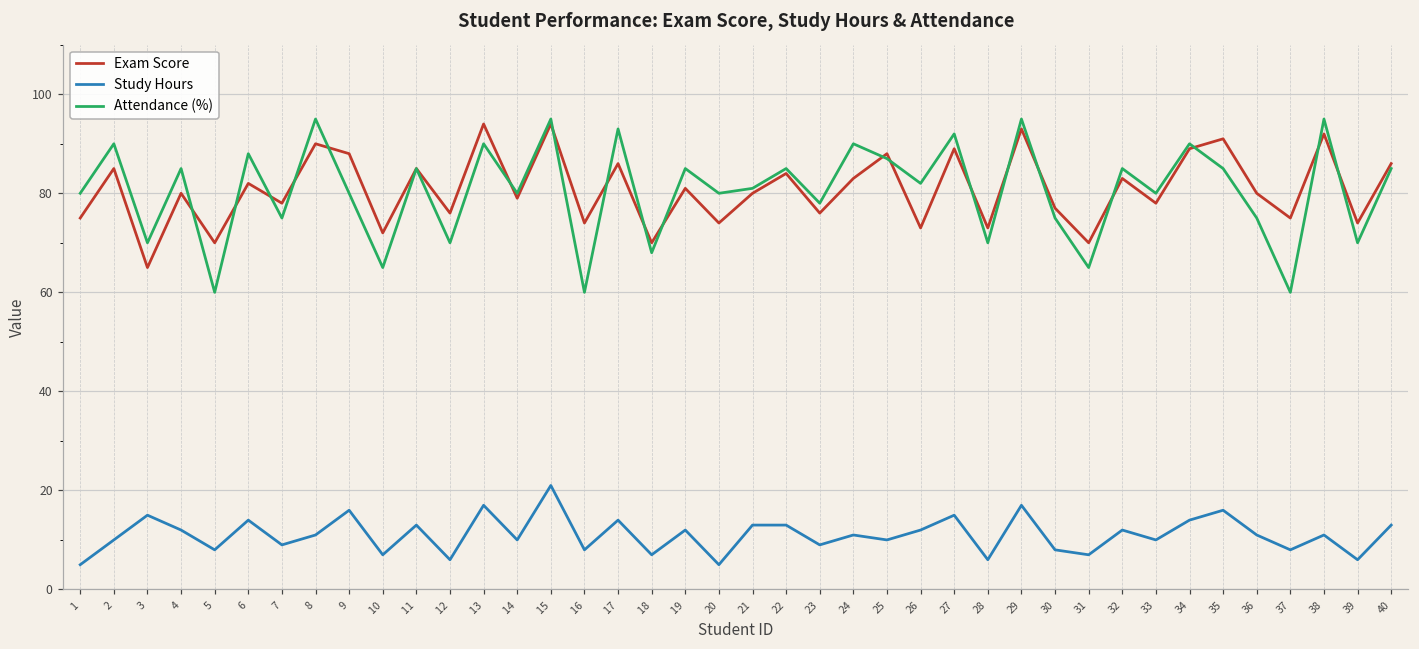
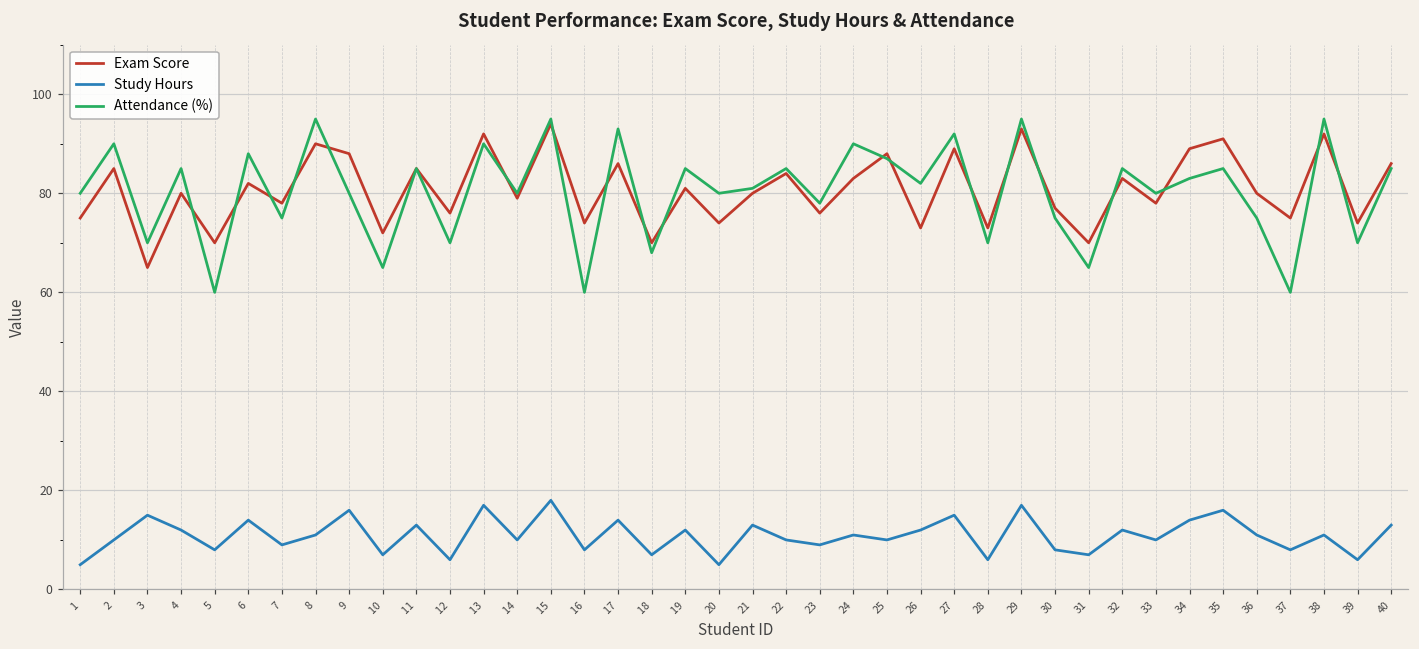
Exam Score, 13: 94 -> 92
Study Hours, 15: 21 -> 18
Study Hours, 22: 13 -> 10
Attendance (%), 34: 90 -> 83
